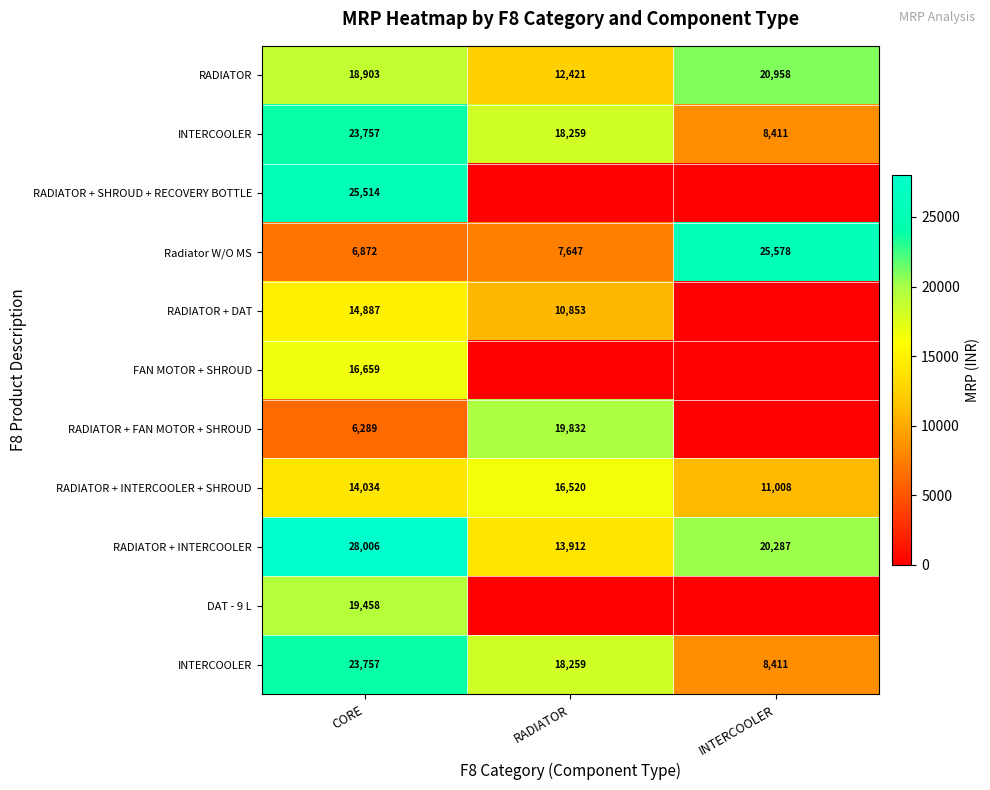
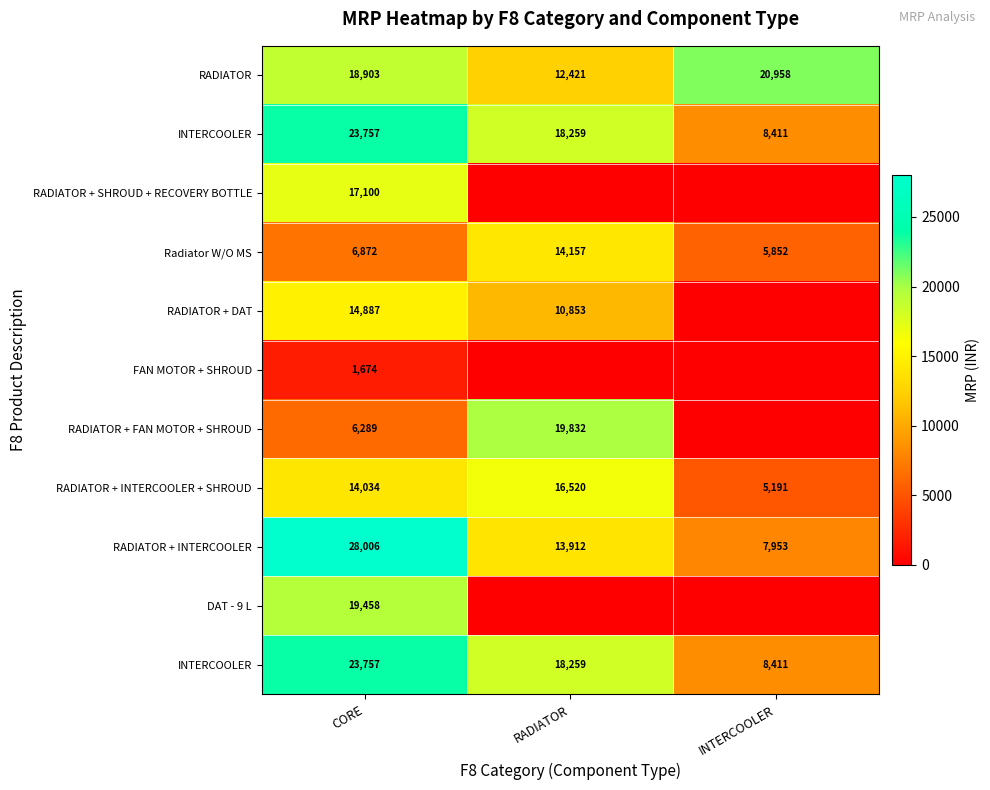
RADIATOR + SHROUD + RECOVERY BOTTLE, CORE: 25,514 -> 17,100
Radiator W/O MS, RADIATOR: 7,647 -> 14,157
Radiator W/O MS, INTERCOOLER: 25,578 -> 5,852
FAN MOTOR + SHROUD, CORE: 16,659 -> 1,674
RADIATOR + INTERCOOLER + SHROUD, INTERCOOLER: 11,008 -> 5,191
RADIATOR + INTERCOOLER, INTERCOOLER: 20,287 -> 7,953
